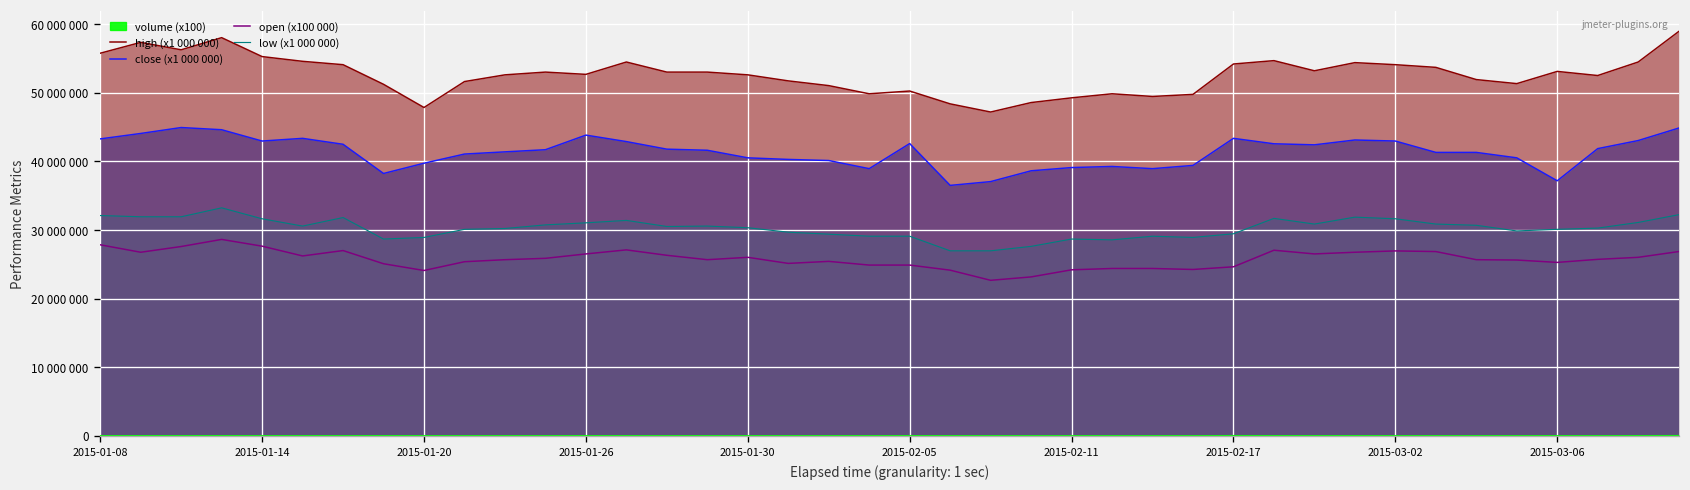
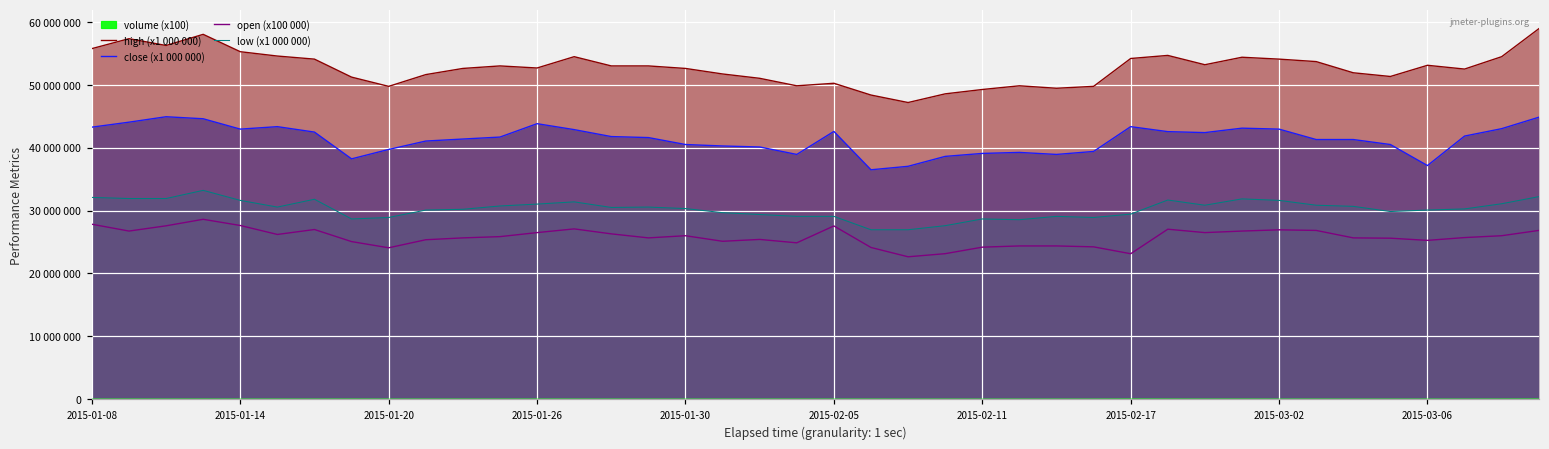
high (x1 000 000), 2015-01-20: 48000000 -> 50000000
open (x100 000), 2015-02-05: 25000000 -> 28000000
open (x100 000), 2015-02-17: 25000000 -> 23000000
